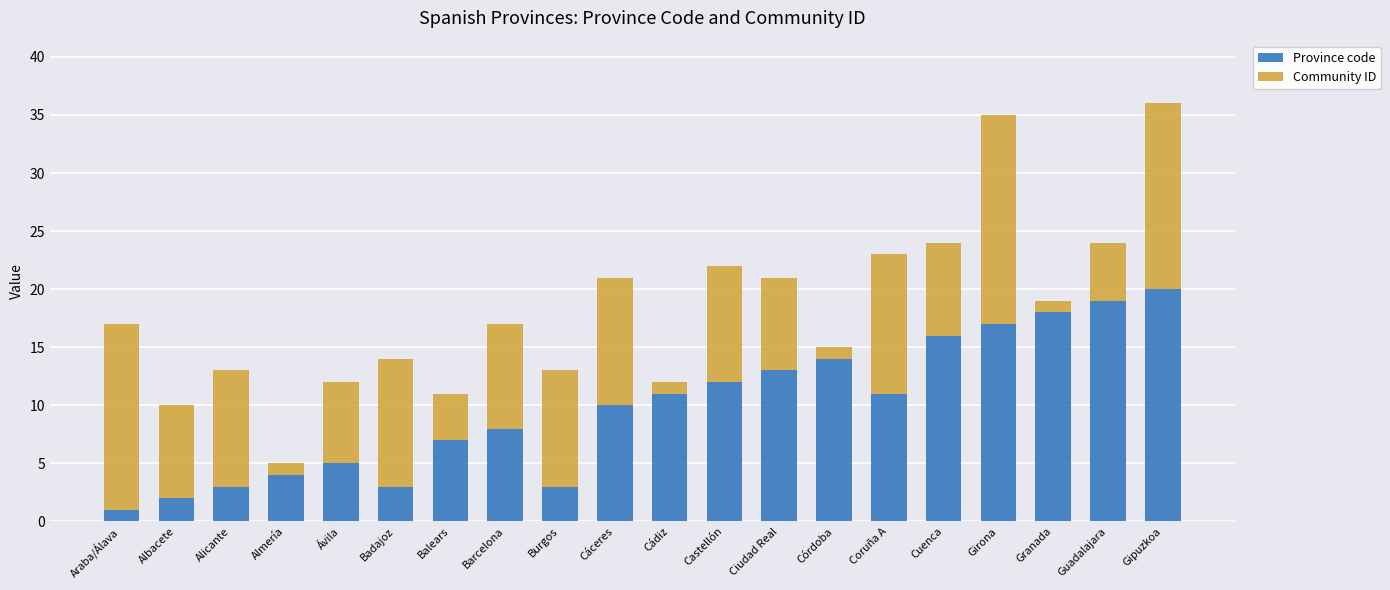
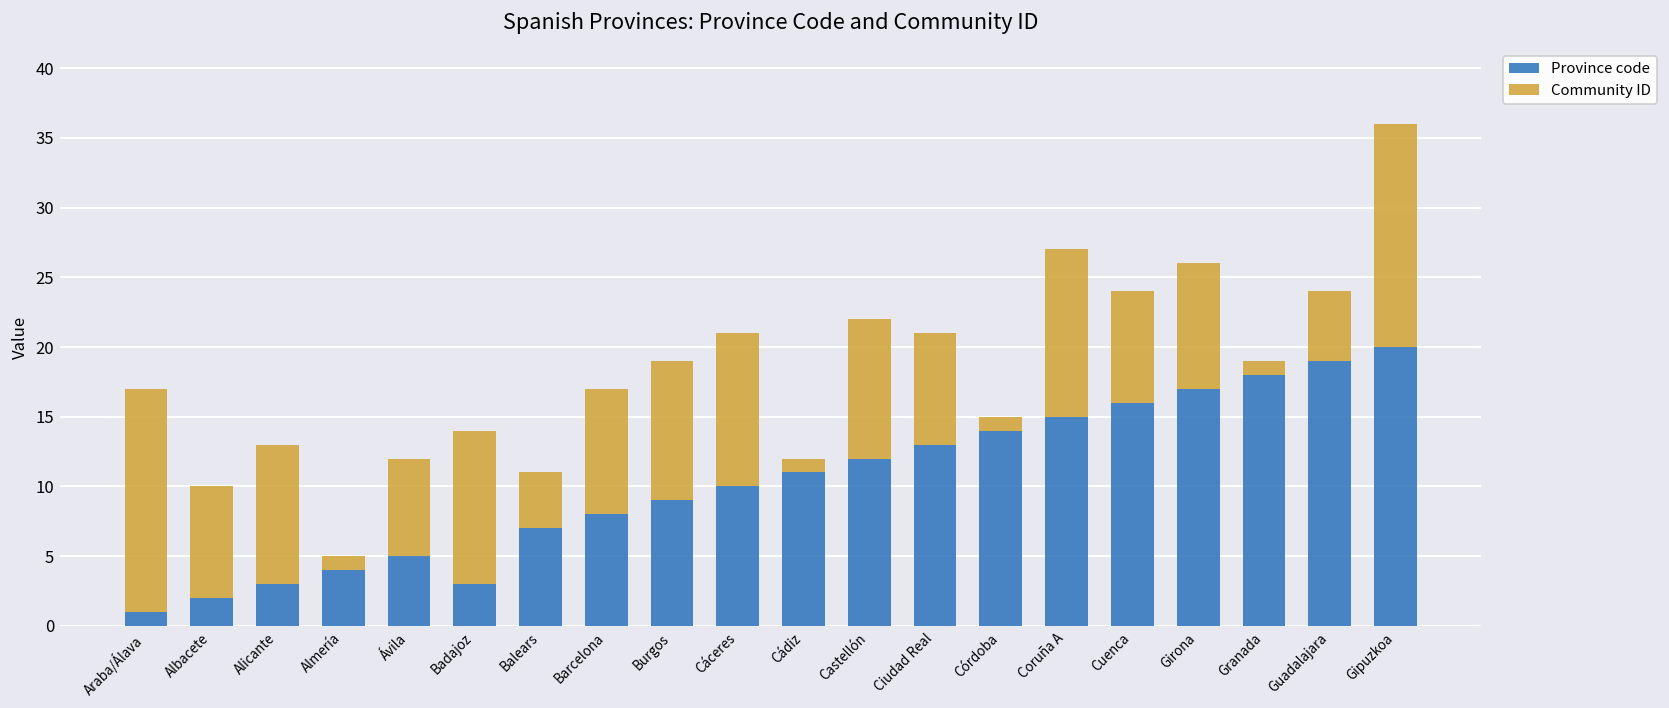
Province code, Burgos: 3 -> 9
Province code, Coruña A: 11 -> 15
Community ID, Girona: 18 -> 9
